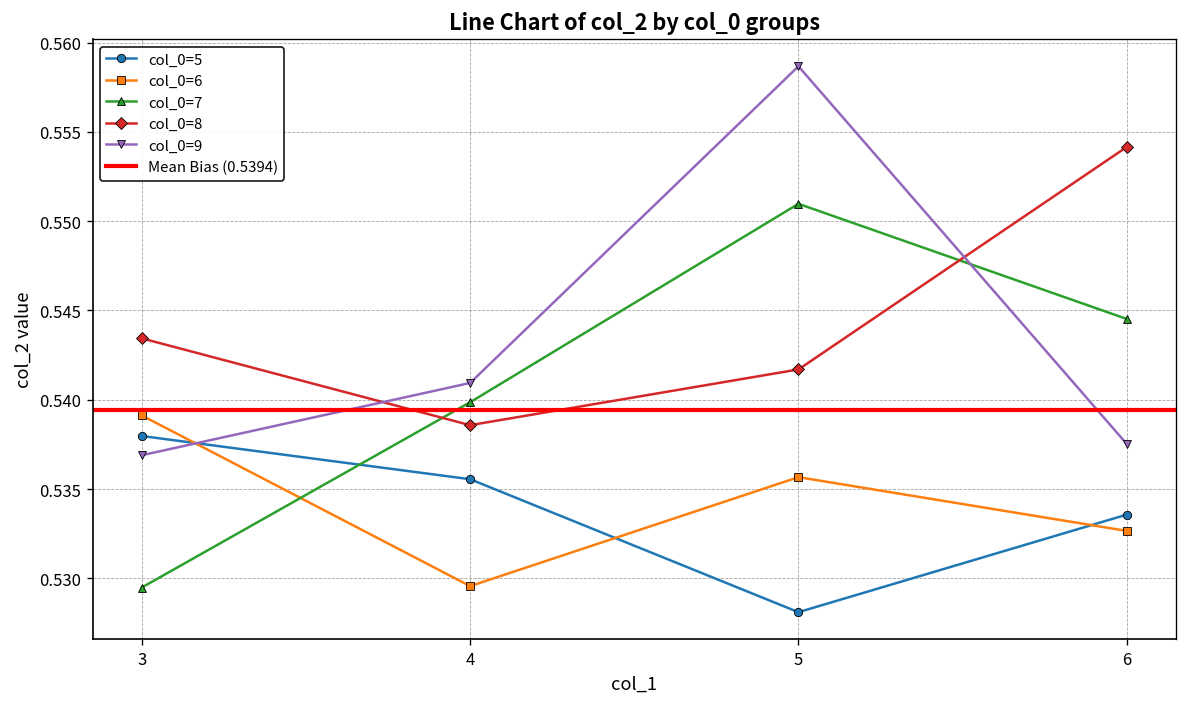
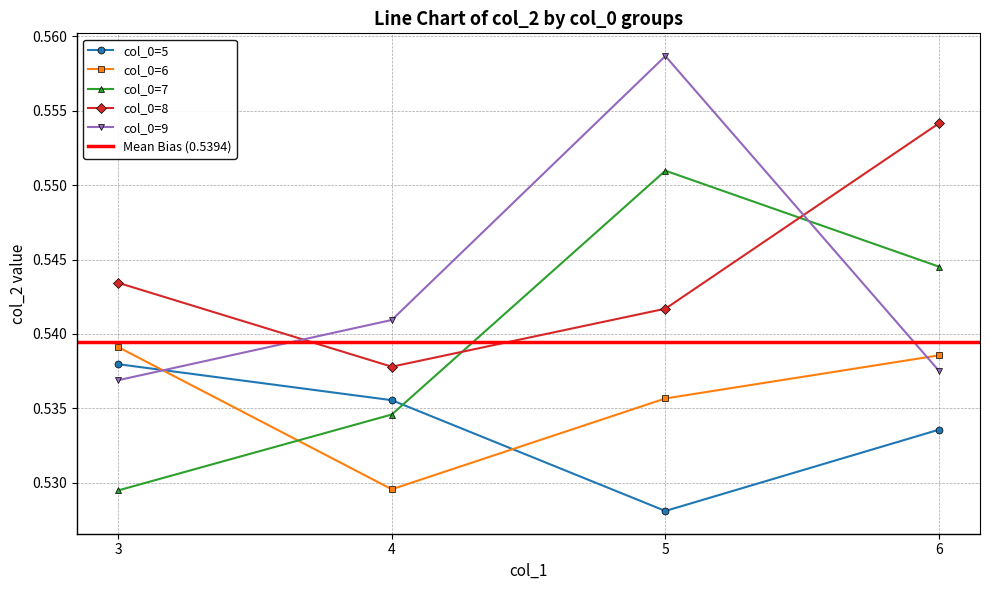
col_0=7, 4: 0.5399 -> 0.5346
col_0=8, 4: 0.5386 -> 0.5378
col_0=6, 6: 0.5327 -> 0.5386
